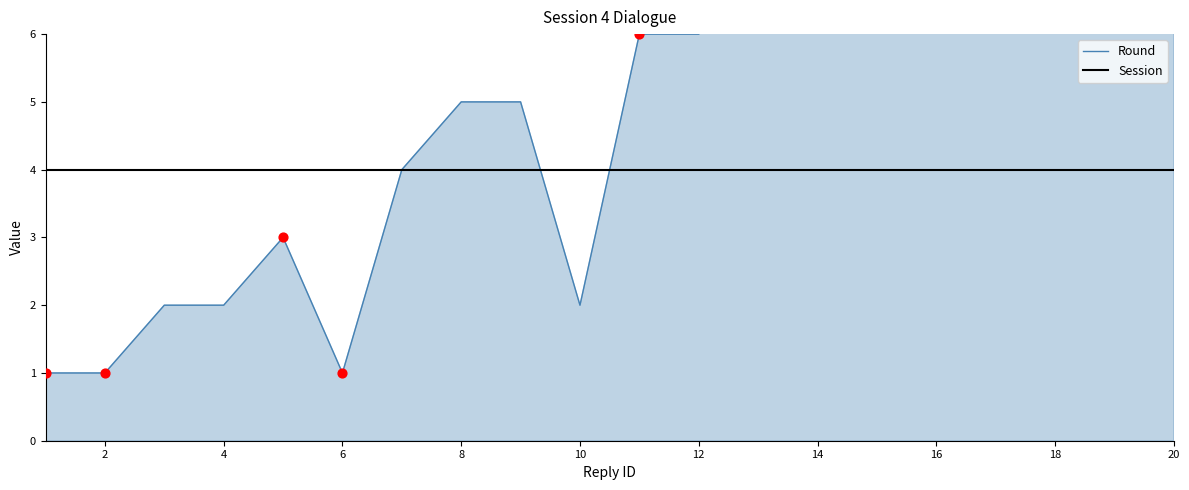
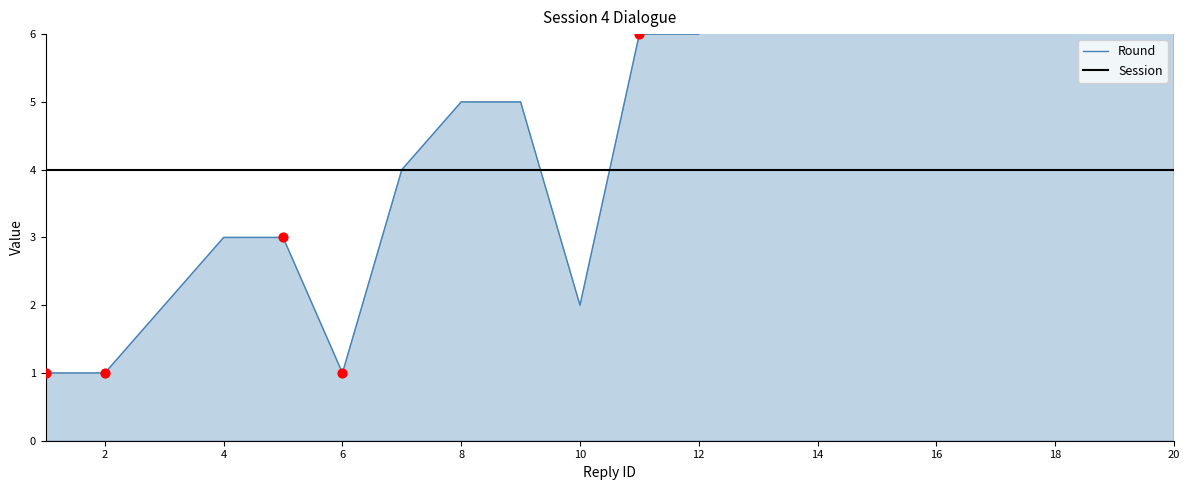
Round, 4: 2 -> 3
